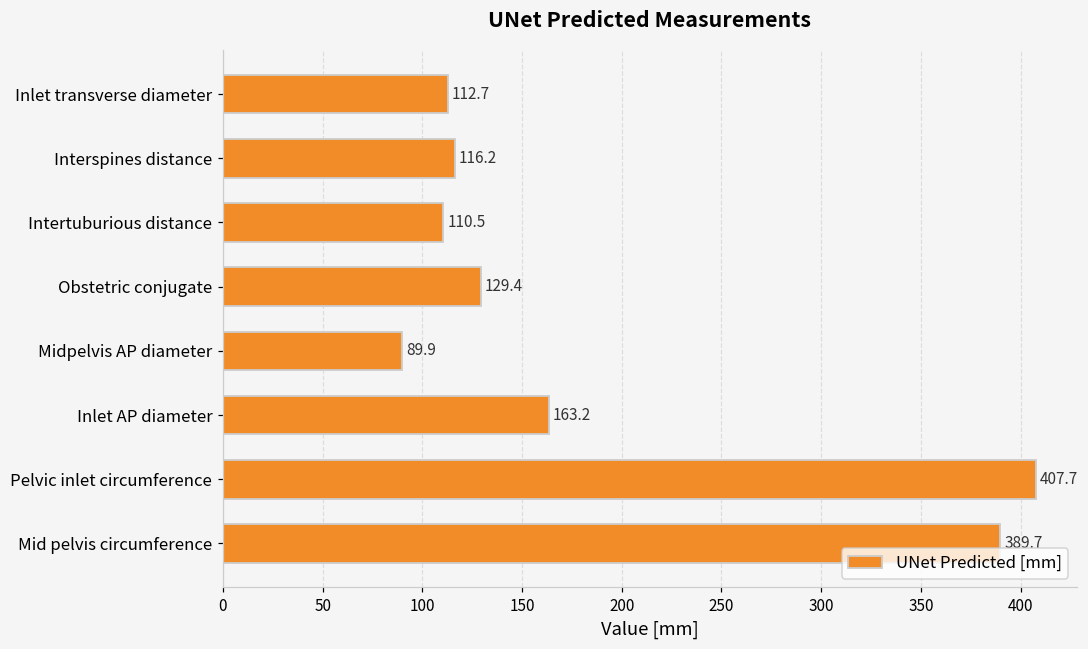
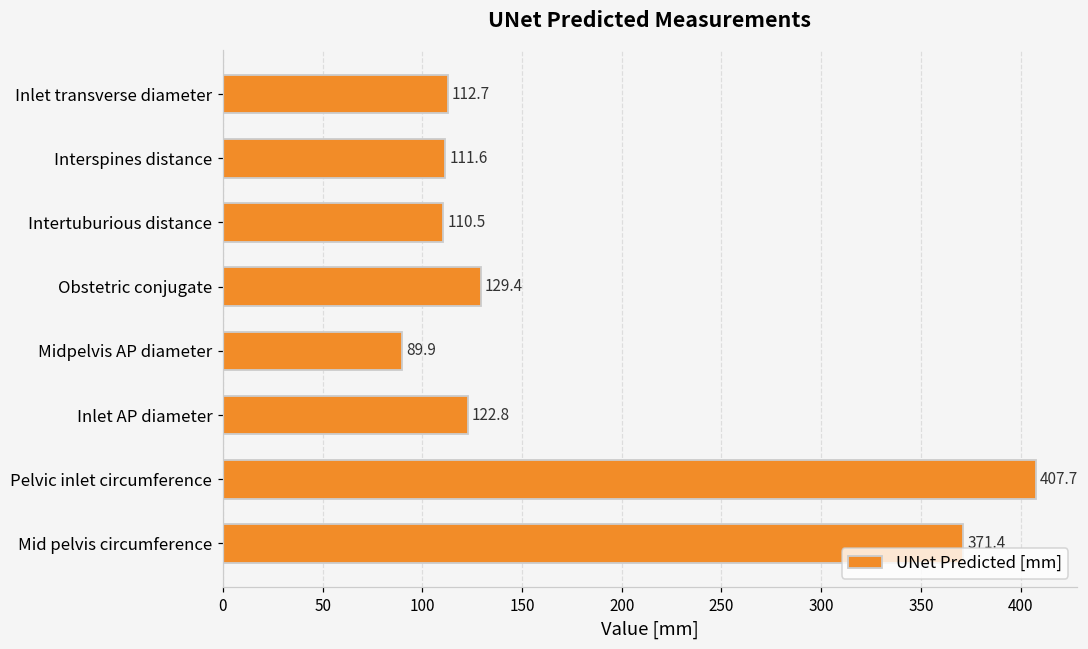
Interspines distance: 116.2 -> 111.6
Inlet AP diameter: 163.2 -> 122.8
Mid pelvis circumference: 390 -> 371
